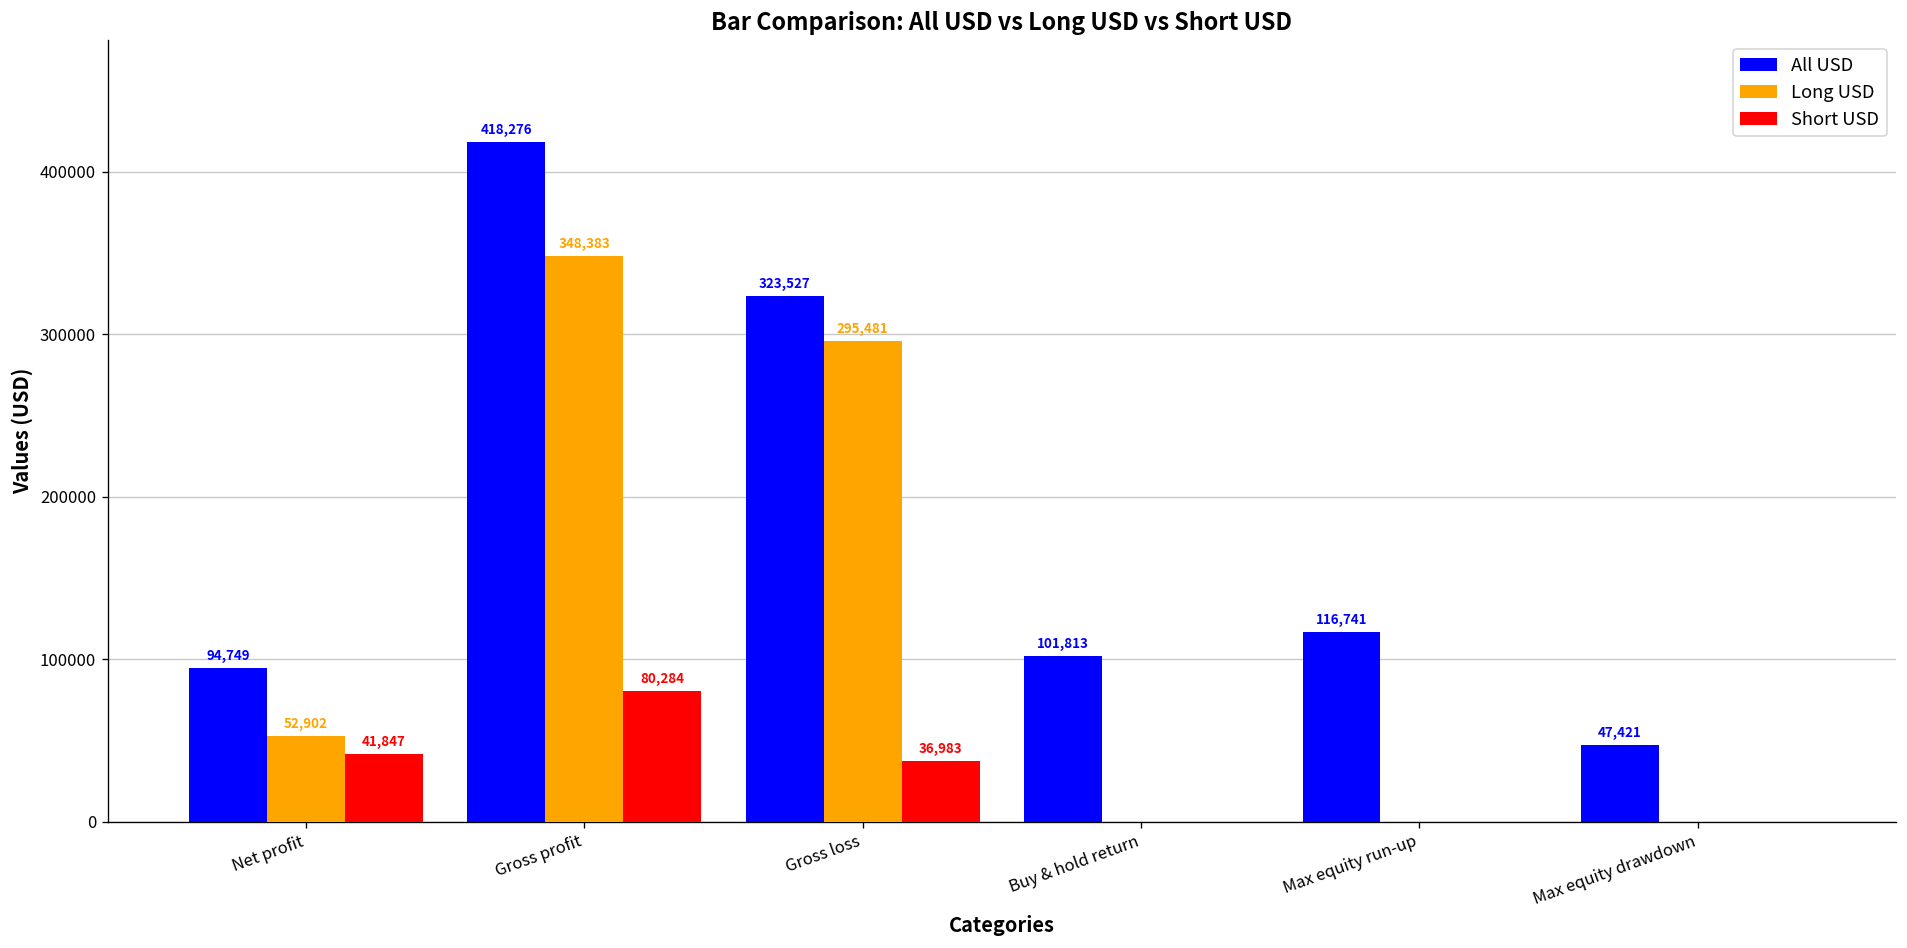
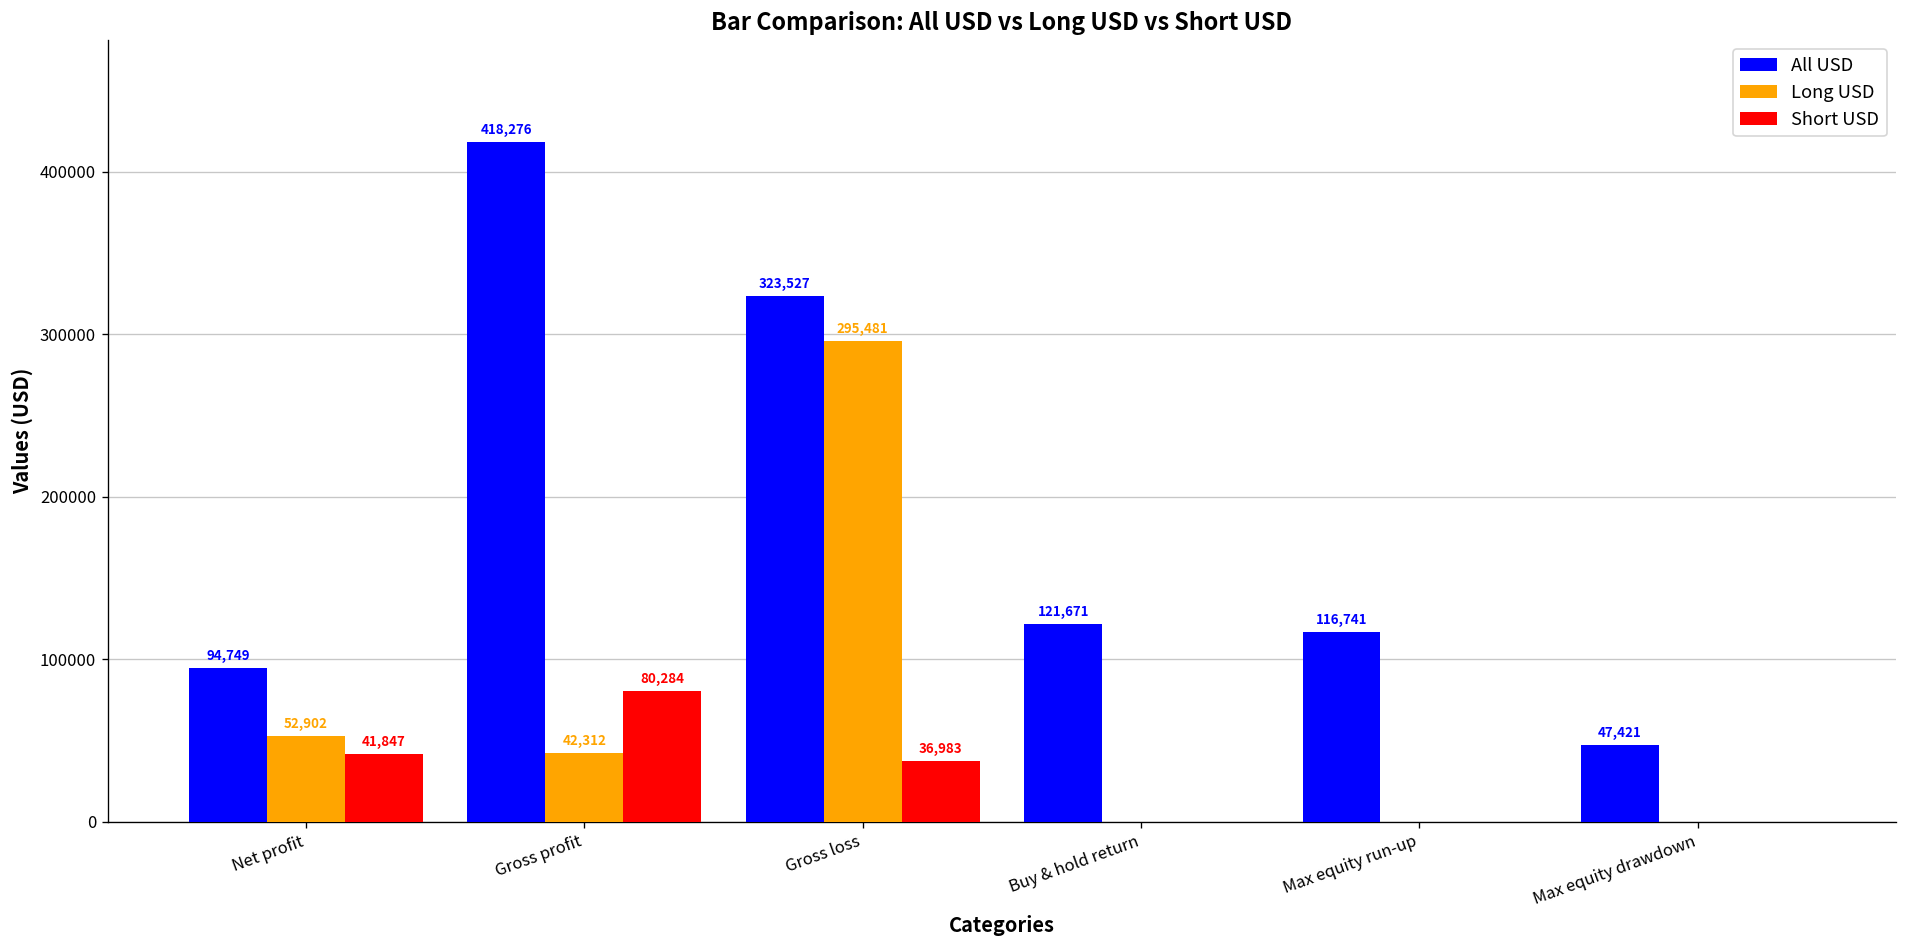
Long USD, Gross profit: 348,383 -> 42,312
All USD, Buy & hold return: 101,813 -> 121,671
